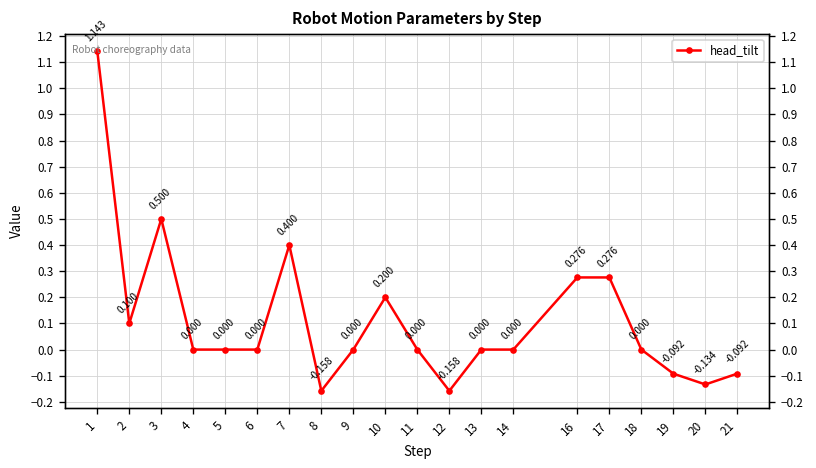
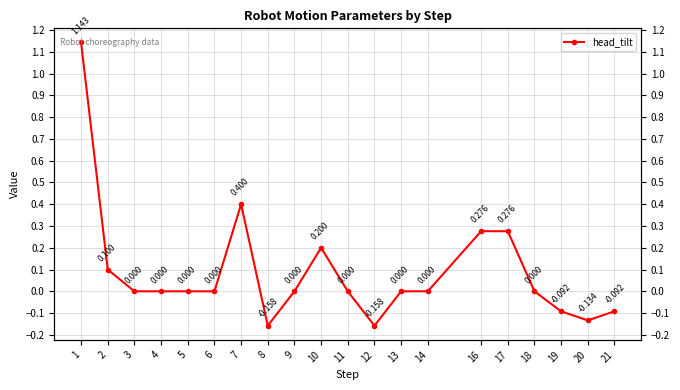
3: 0.500 -> 0.000
